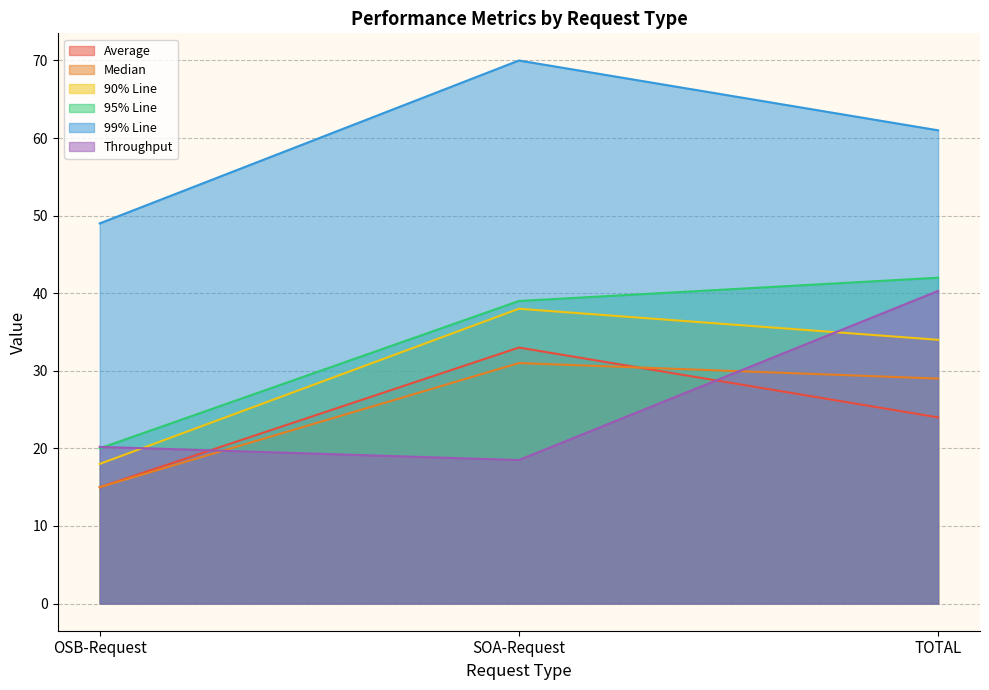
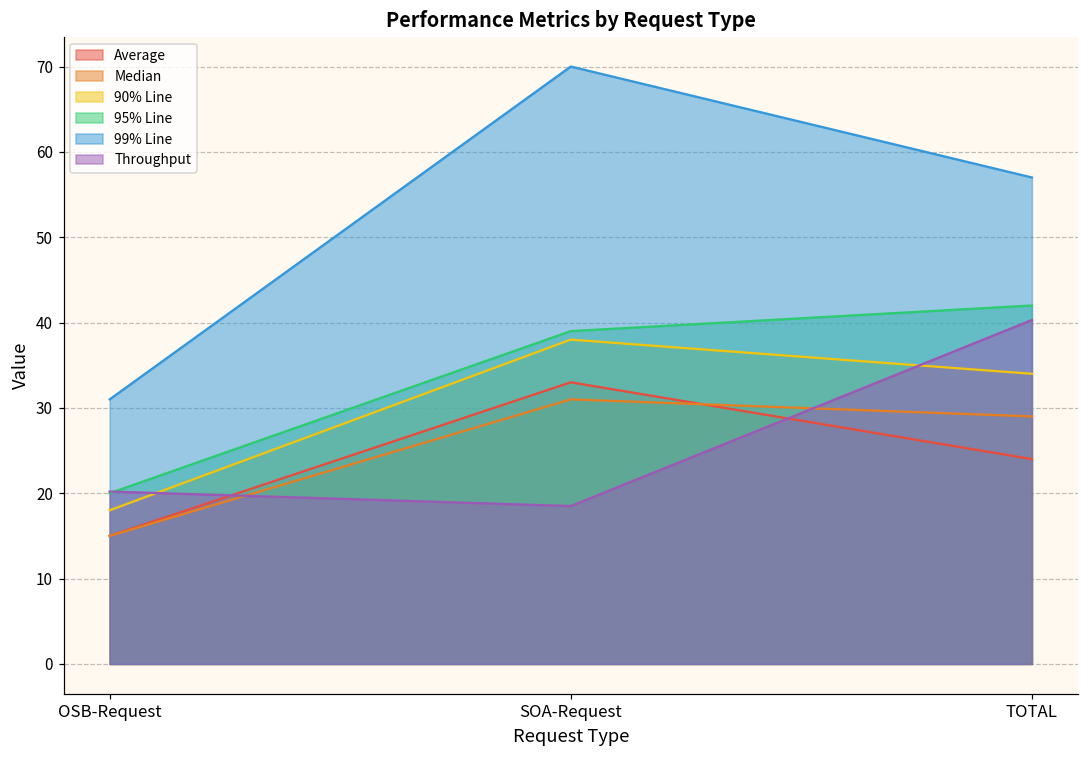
99% Line, OSB-Request: 49 -> 31
99% Line, TOTAL: 61 -> 57
